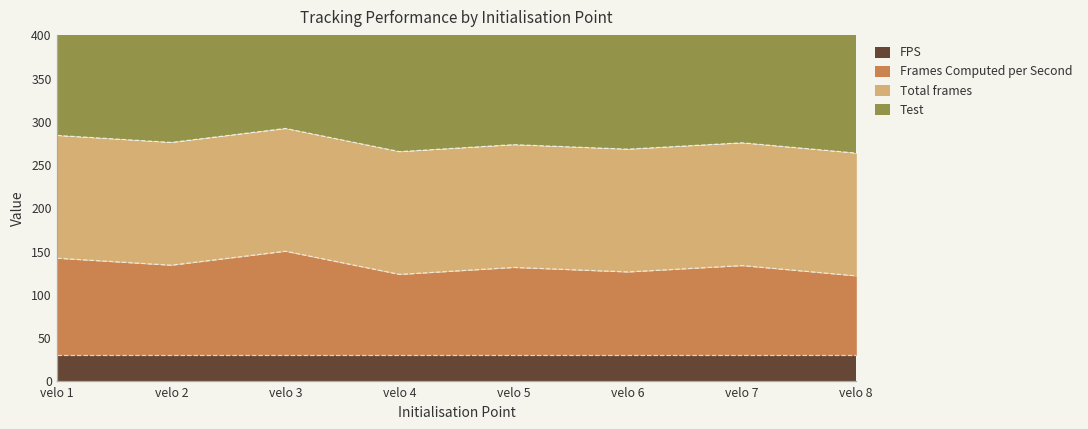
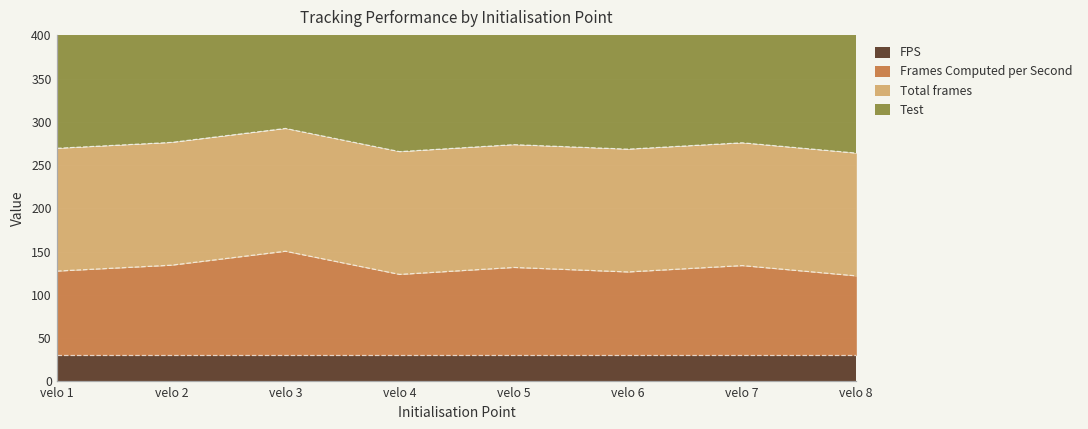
Frames Computed per Second, velo 1: 140 -> 130
